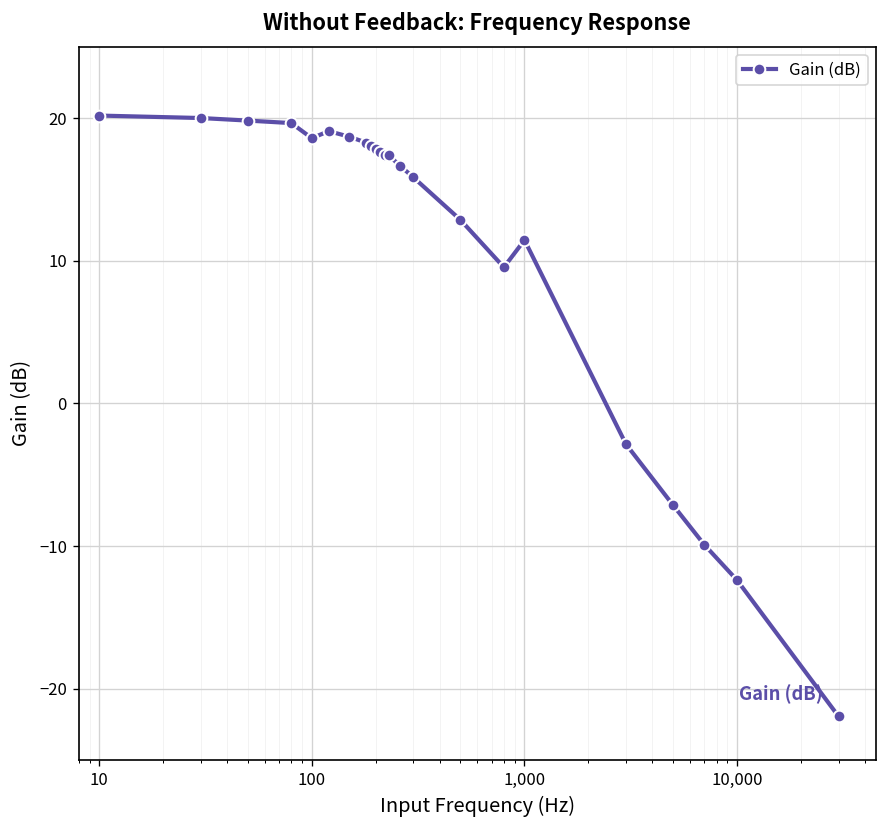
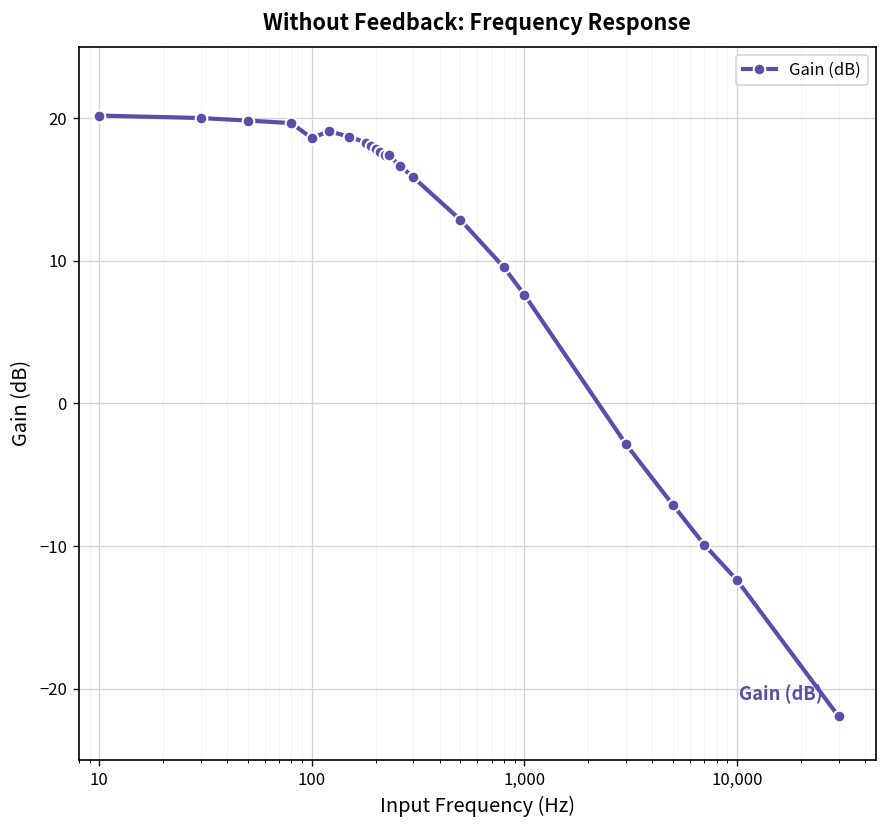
1,000: 11.4 -> 7.6
